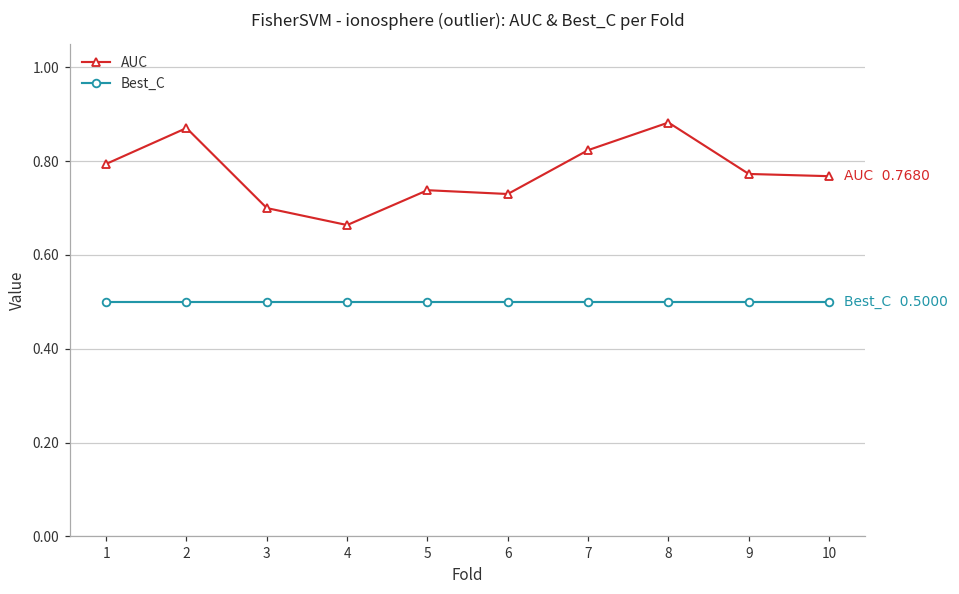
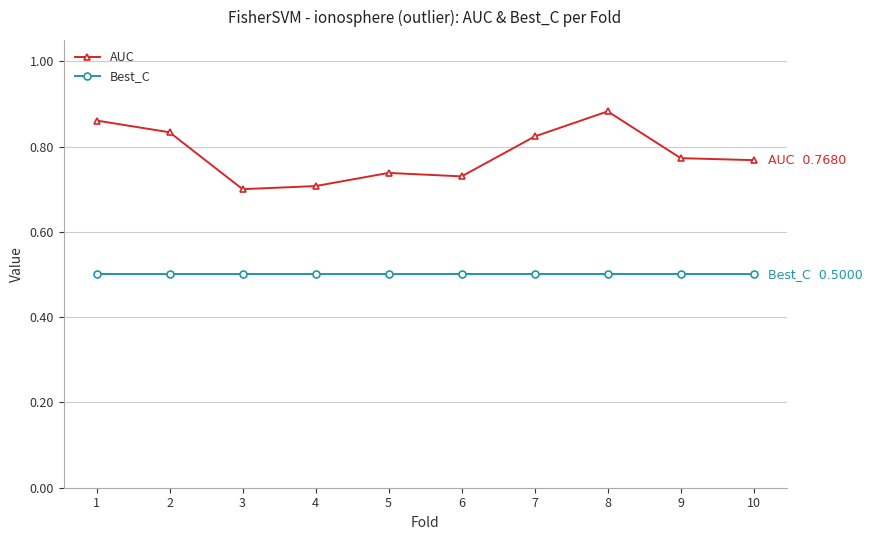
AUC, 1: 0.79 -> 0.86
AUC, 2: 0.87 -> 0.83
AUC, 4: 0.66 -> 0.71
